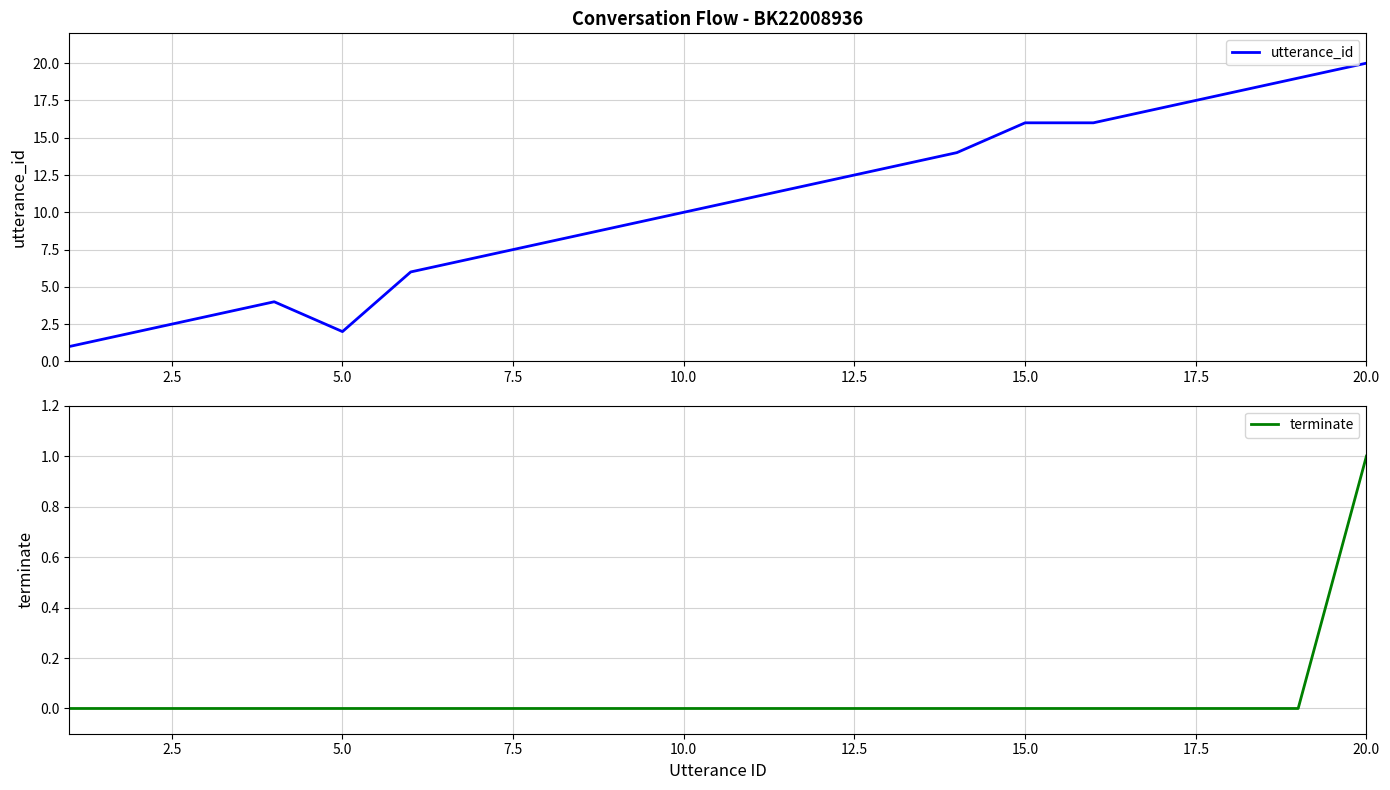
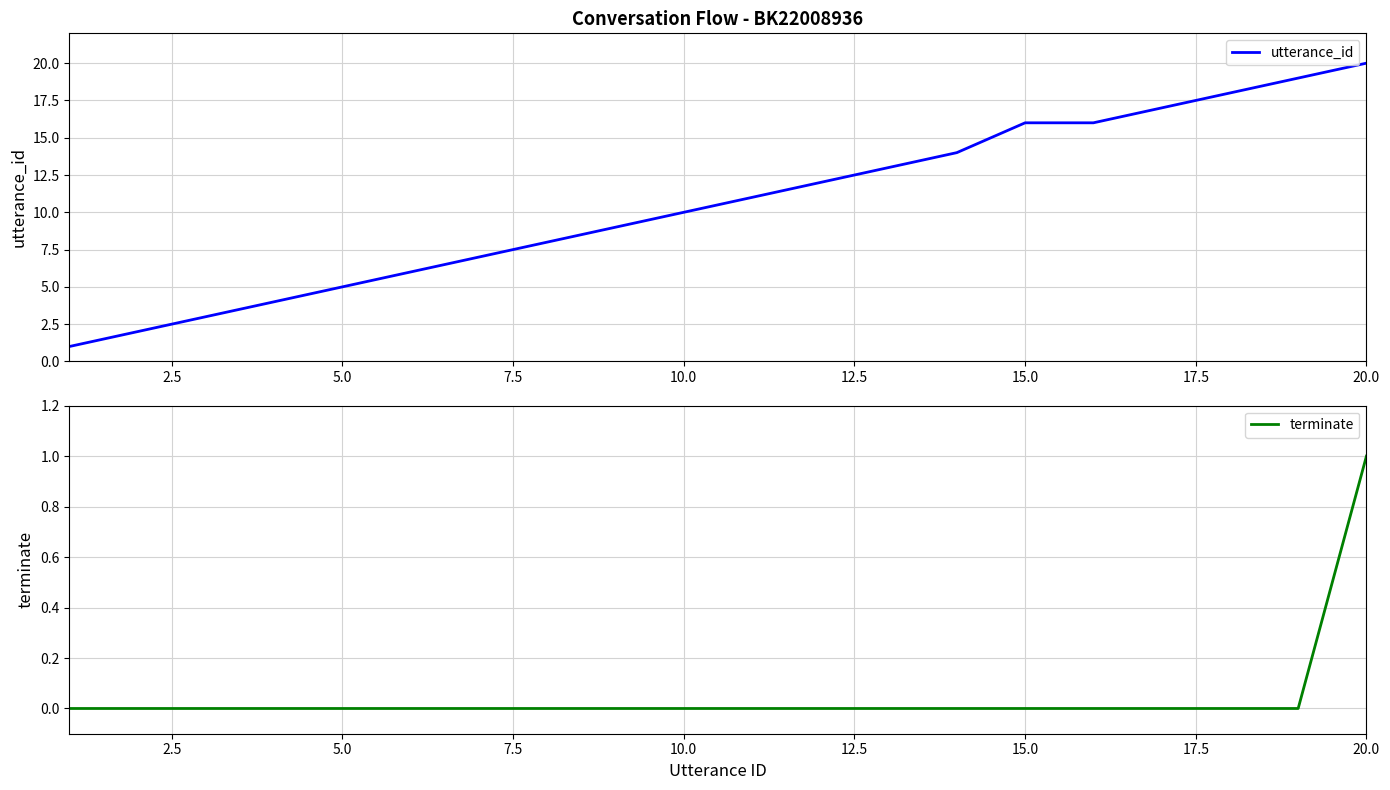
Conversation Flow - BK22008936, 5.0: 2 -> 5
